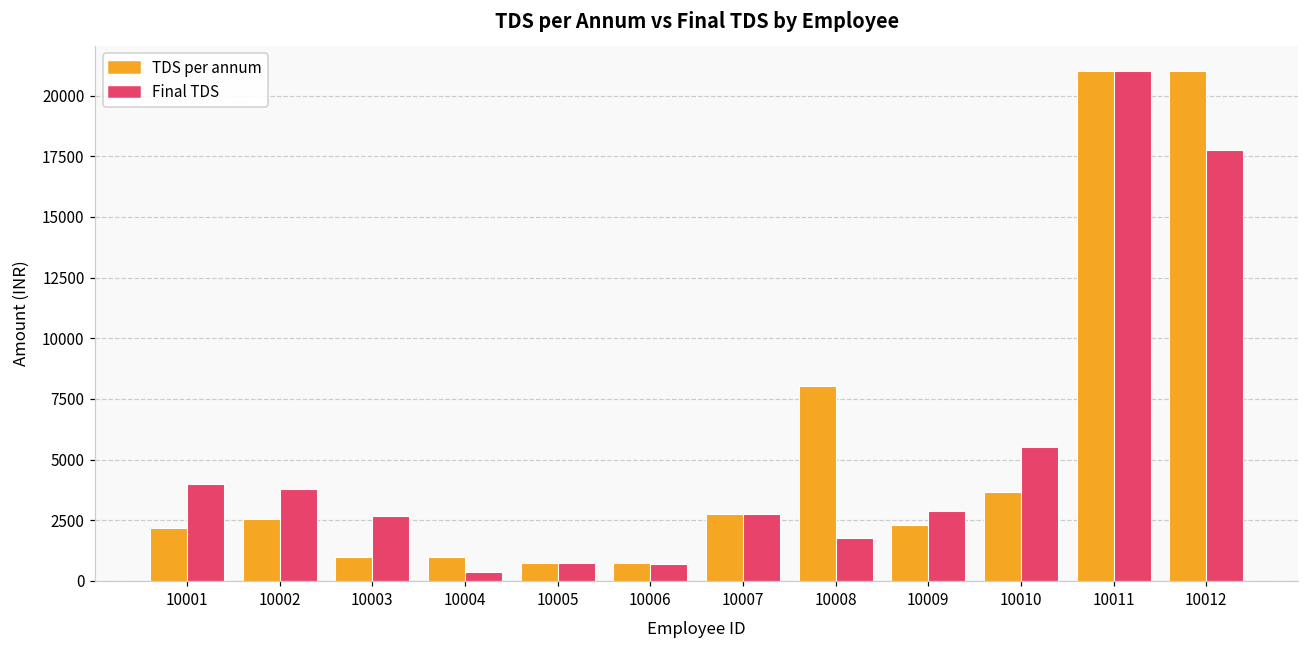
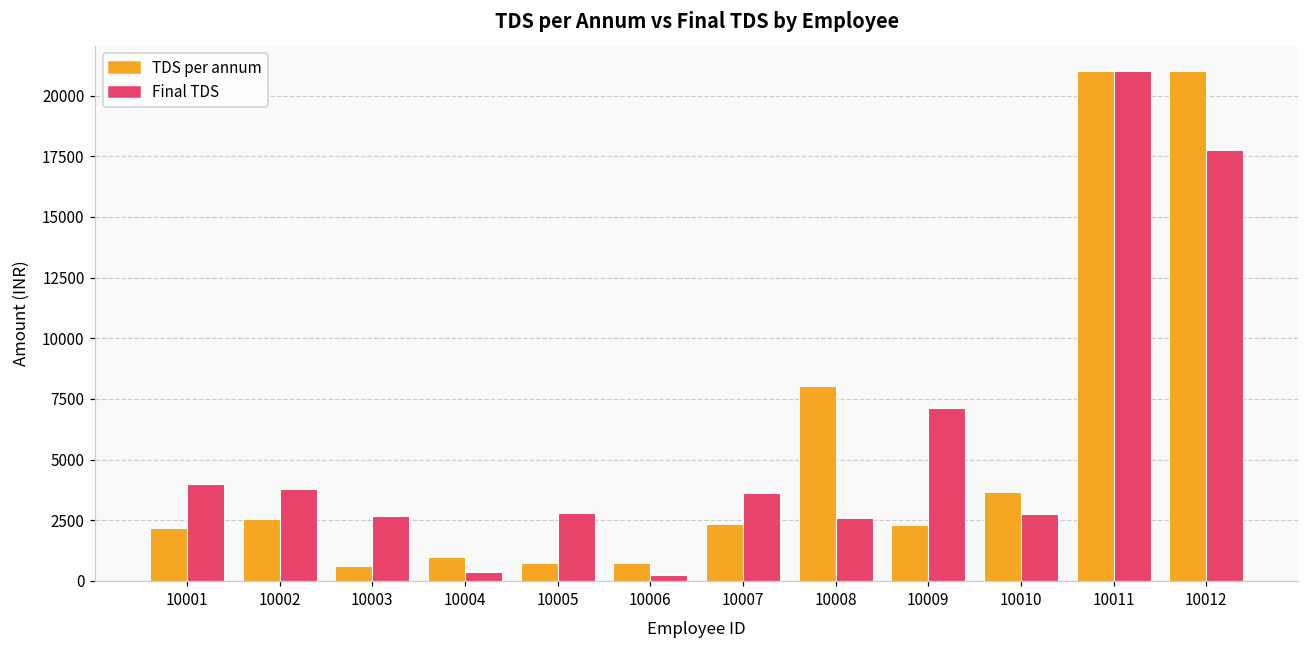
TDS per annum, 10003: 1000 -> 600
Final TDS, 10005: 800 -> 2800
Final TDS, 10006: 700 -> 200
TDS per annum, 10007: 2800 -> 2300
Final TDS, 10007: 2800 -> 3600
Final TDS, 10008: 1800 -> 2600
Final TDS, 10009: 2900 -> 7100
Final TDS, 10010: 5500 -> 2800
